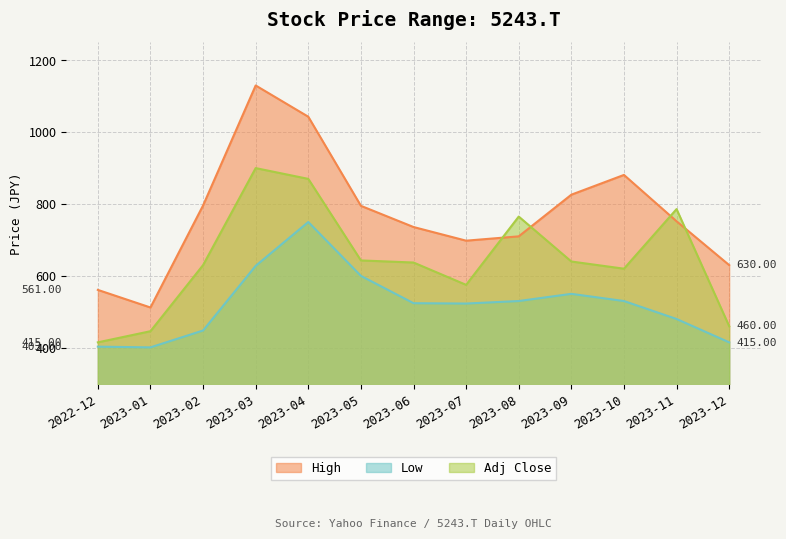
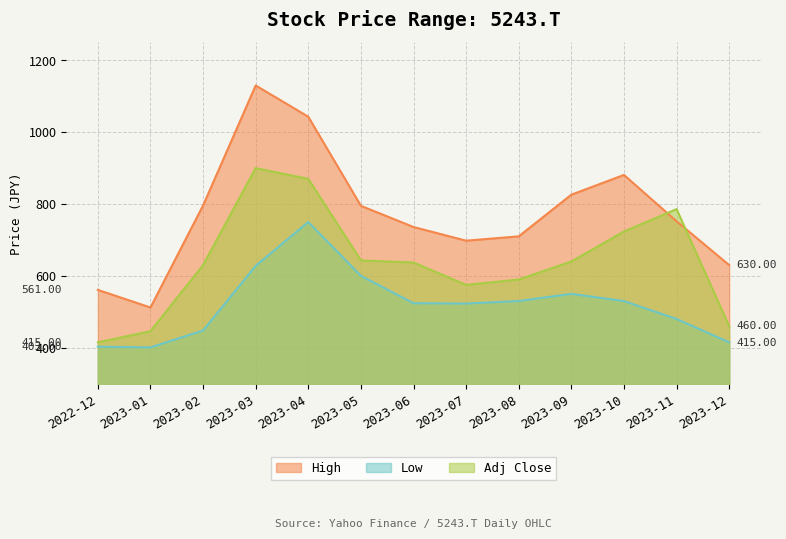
Adj Close, 2023-08: 770 -> 590
Adj Close, 2023-10: 620 -> 720
